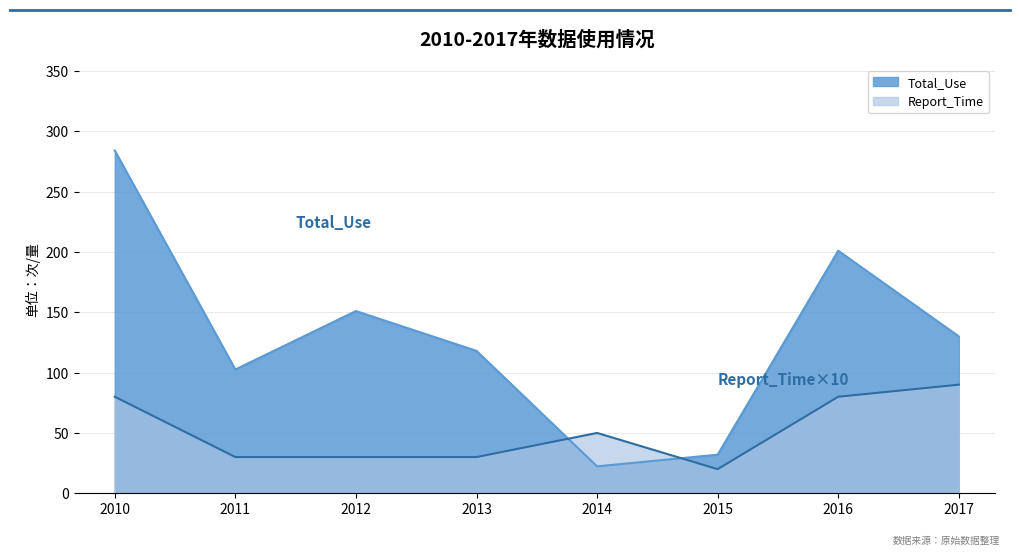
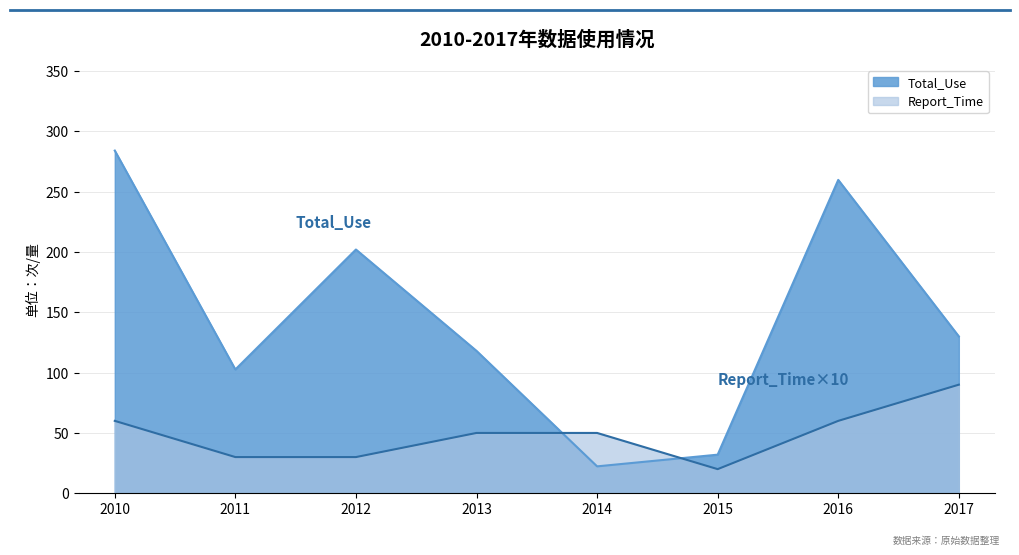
Report_Time, 2010: 80 -> 60
Total_Use, 2012: 151 -> 202
Report_Time, 2013: 30 -> 50
Total_Use, 2016: 201 -> 260
Report_Time, 2016: 80 -> 60
